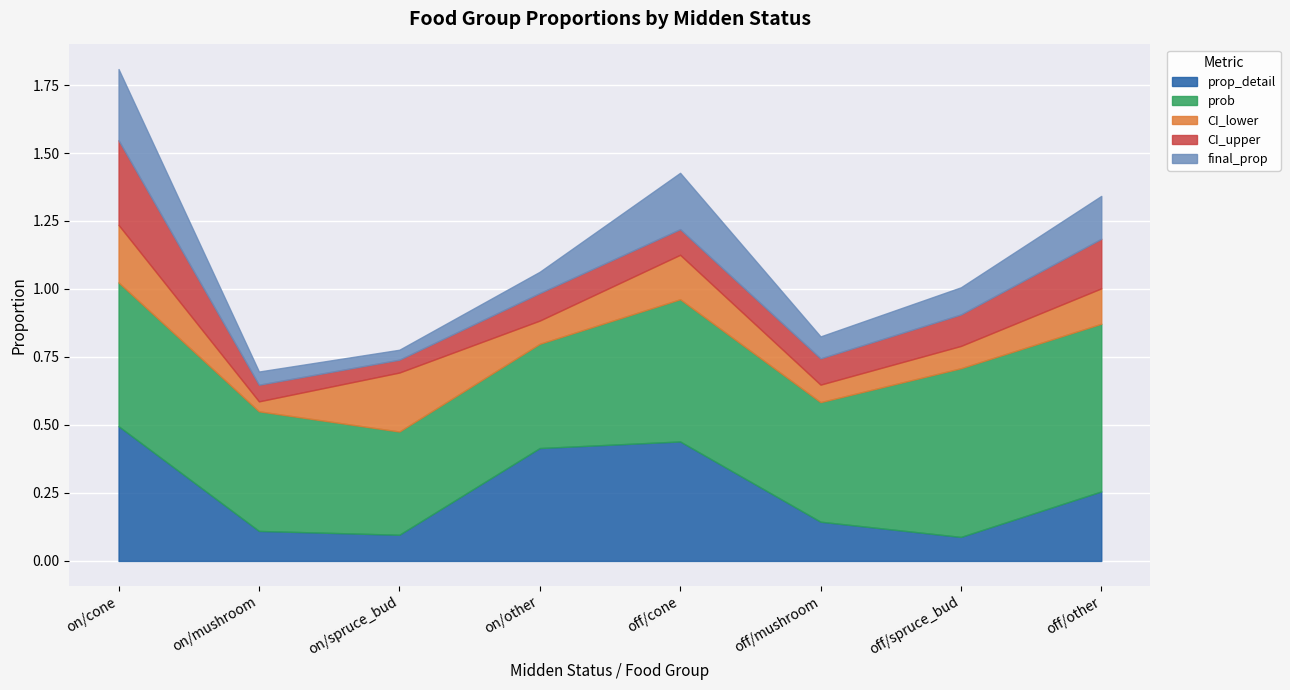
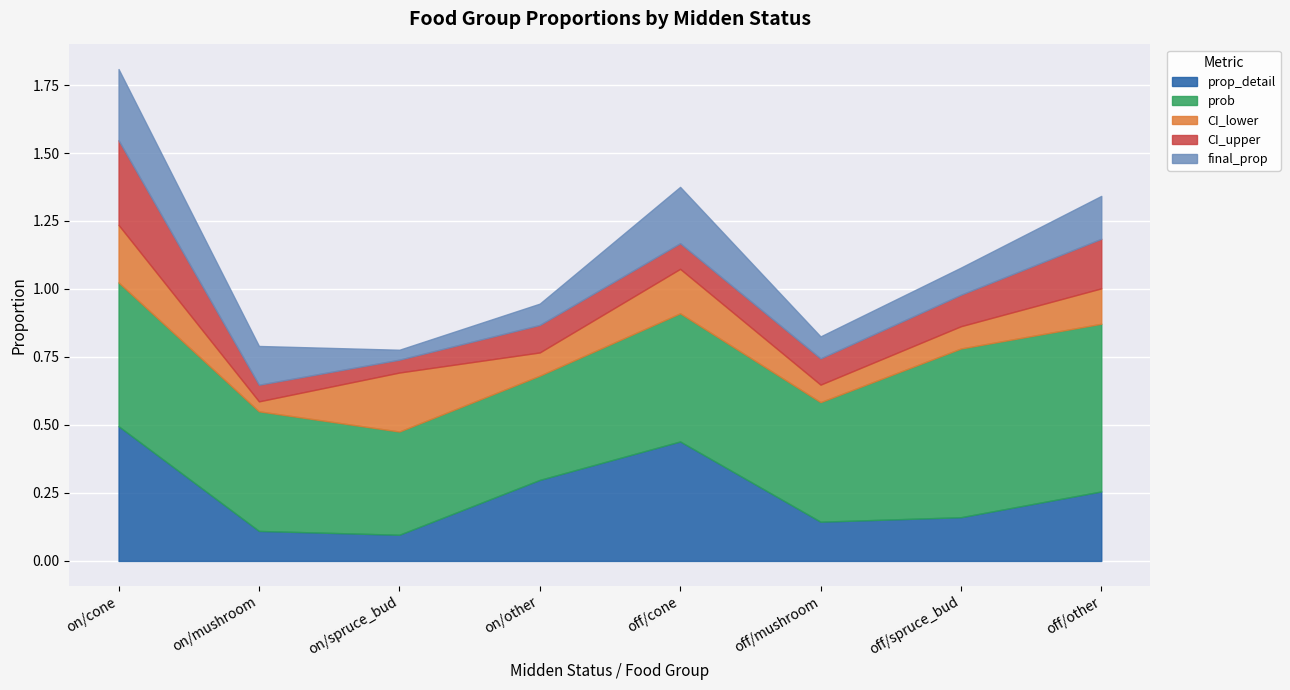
final_prop, on/mushroom: 0.05 -> 0.14
prop_detail, on/other: 0.42 -> 0.30
prob, off/cone: 0.52 -> 0.47
prop_detail, off/spruce_bud: 0.09 -> 0.16
